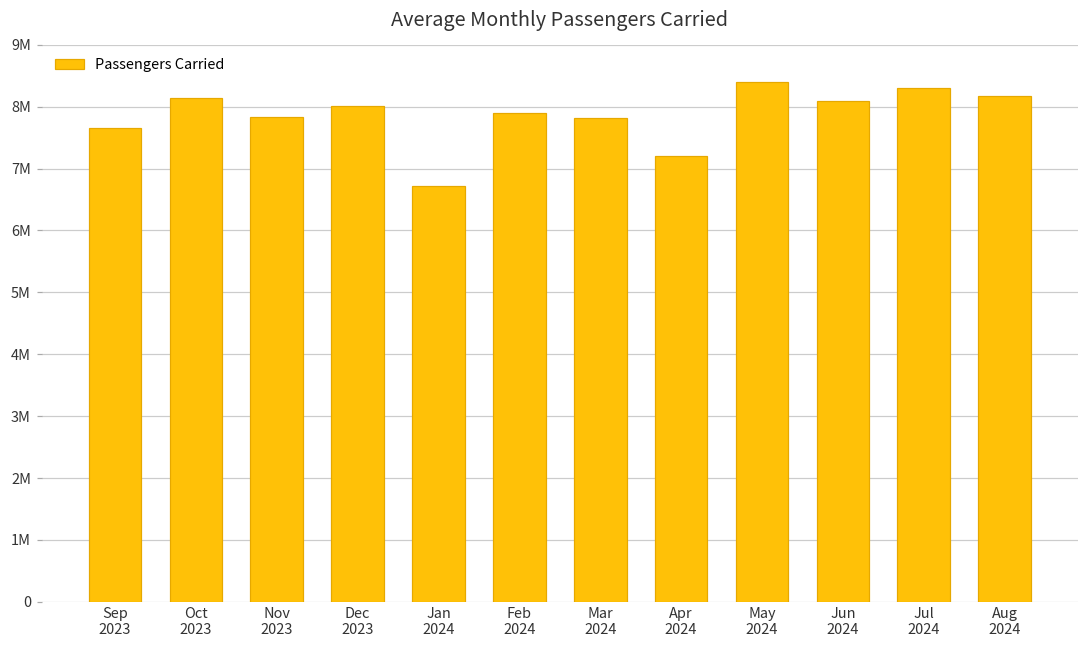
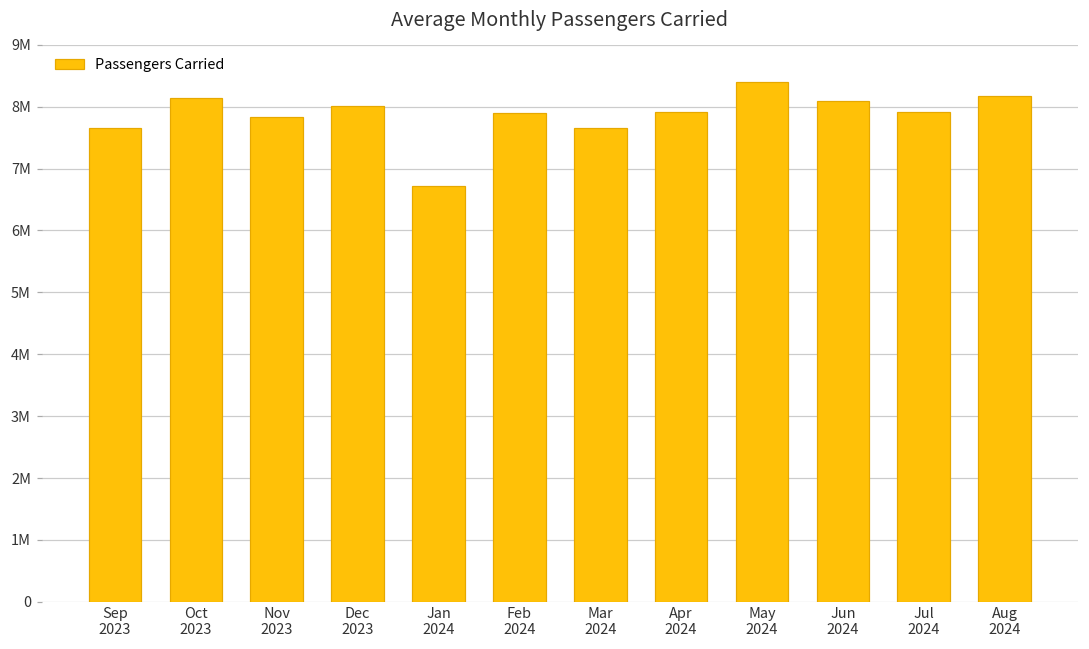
Mar 2024: 7800000 -> 7600000
Apr 2024: 7200000 -> 7900000
Jul 2024: 8300000 -> 7900000
